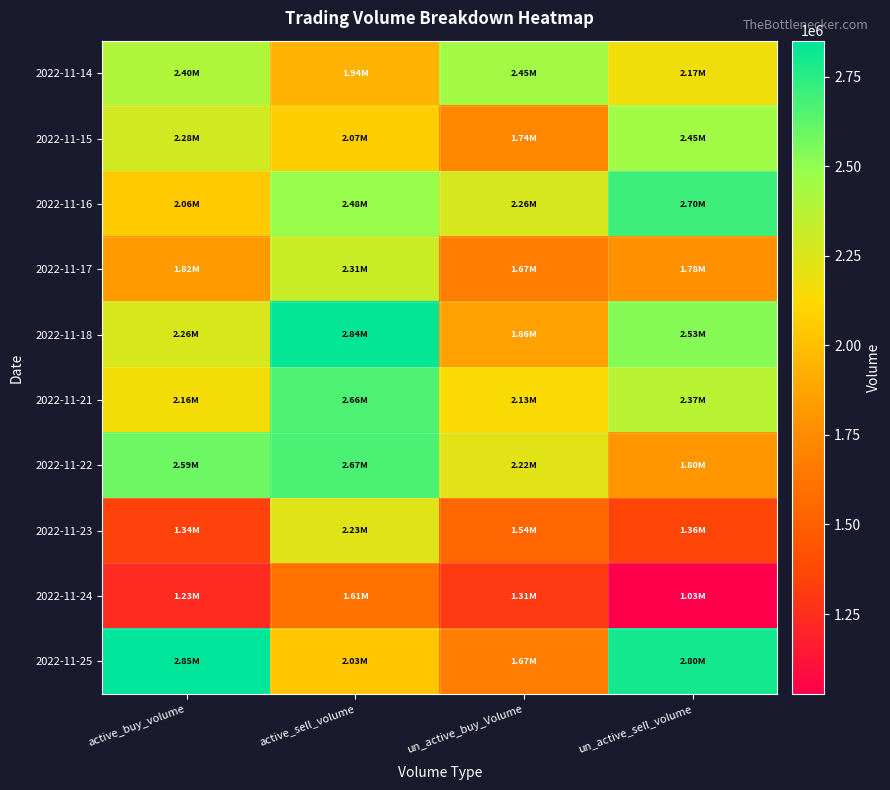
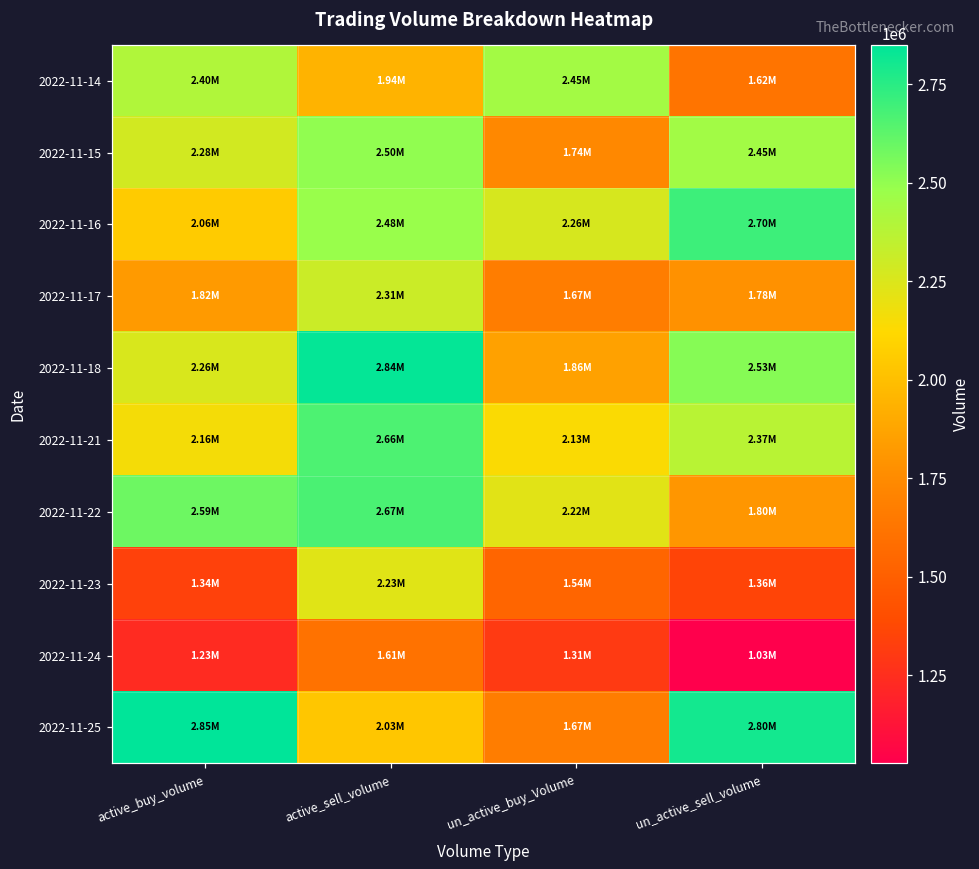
2022-11-14, un_active_sell_volume: 2.17M -> 1.62M
2022-11-15, active_sell_volume: 2.07M -> 2.50M
